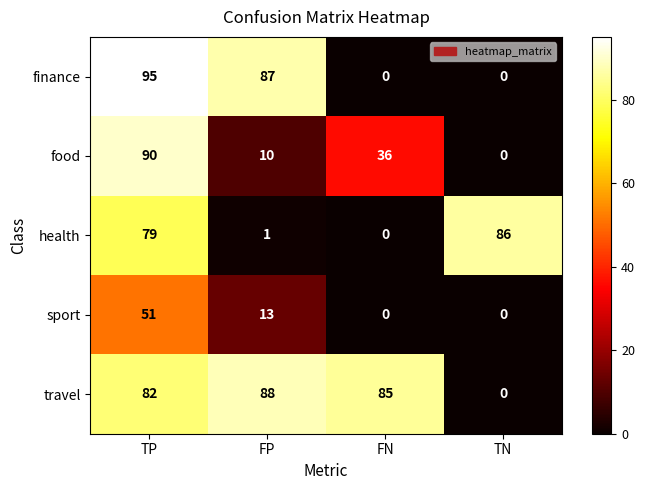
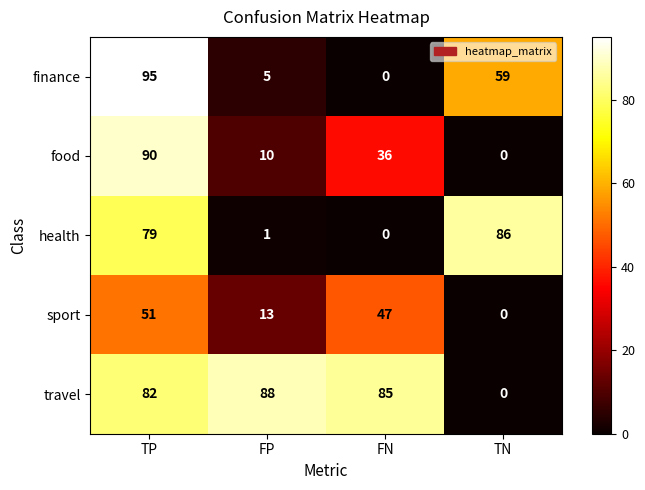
finance, FP: 87 -> 5
finance, TN: 0 -> 59
sport, FN: 0 -> 47
